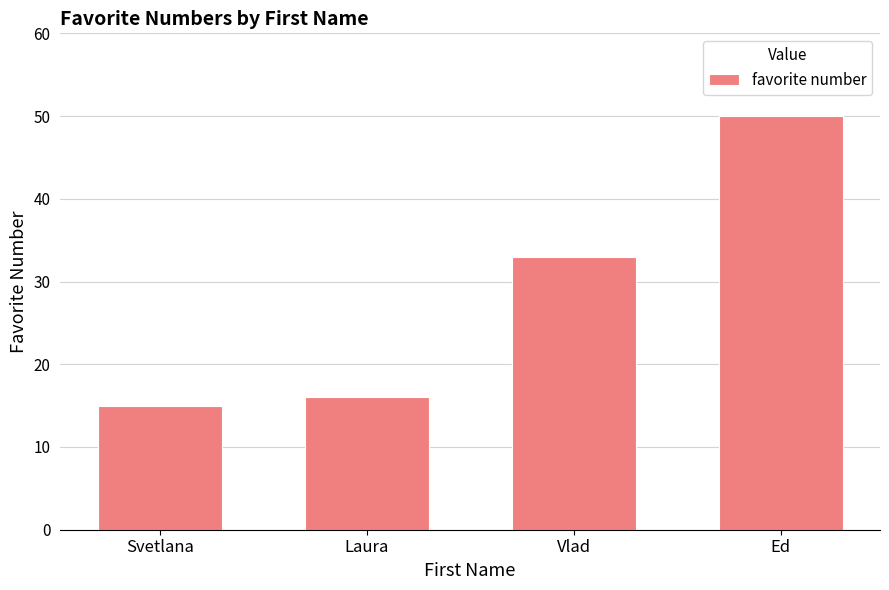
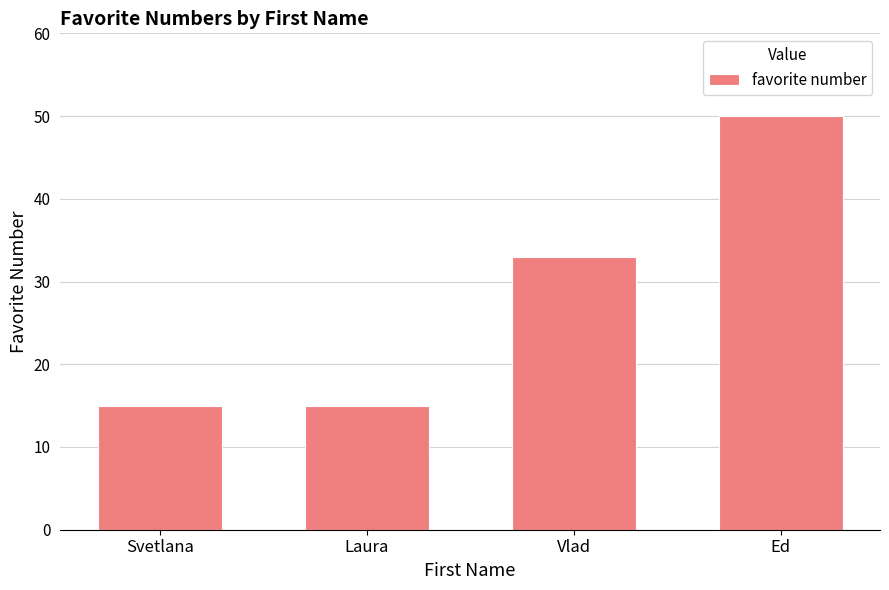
Laura: 16 -> 15
